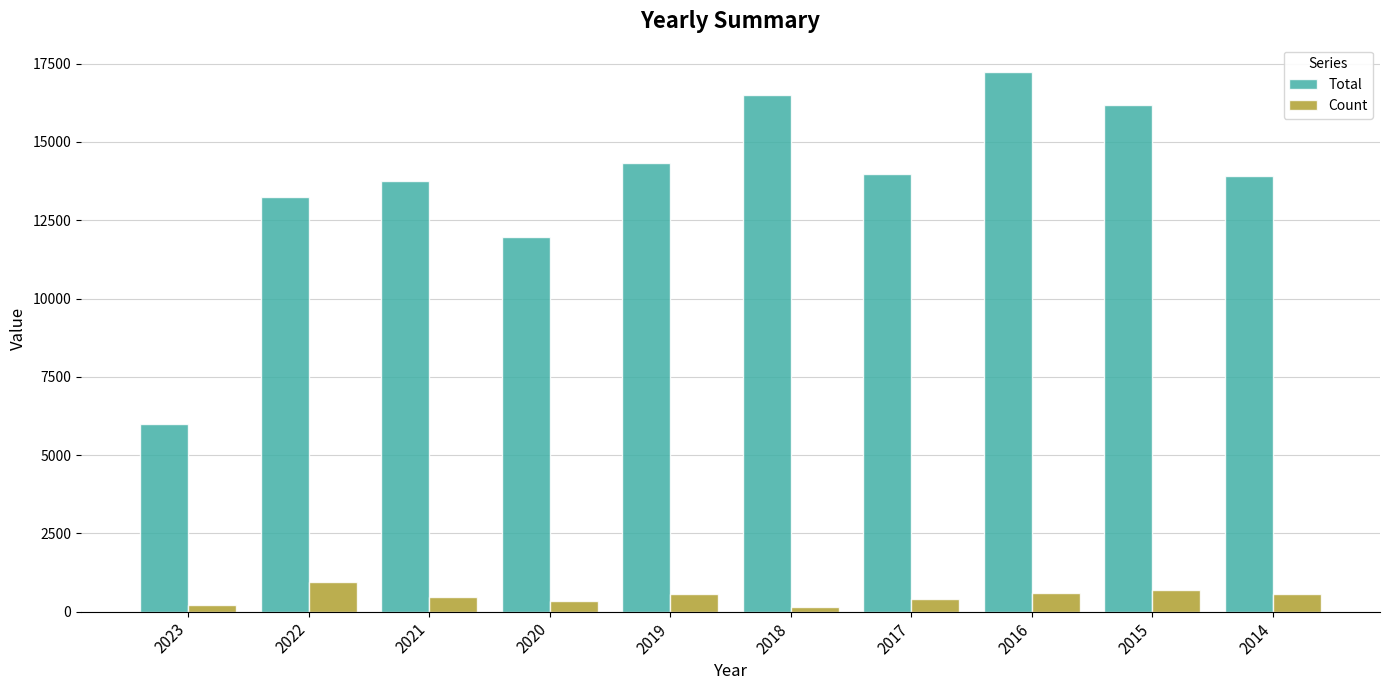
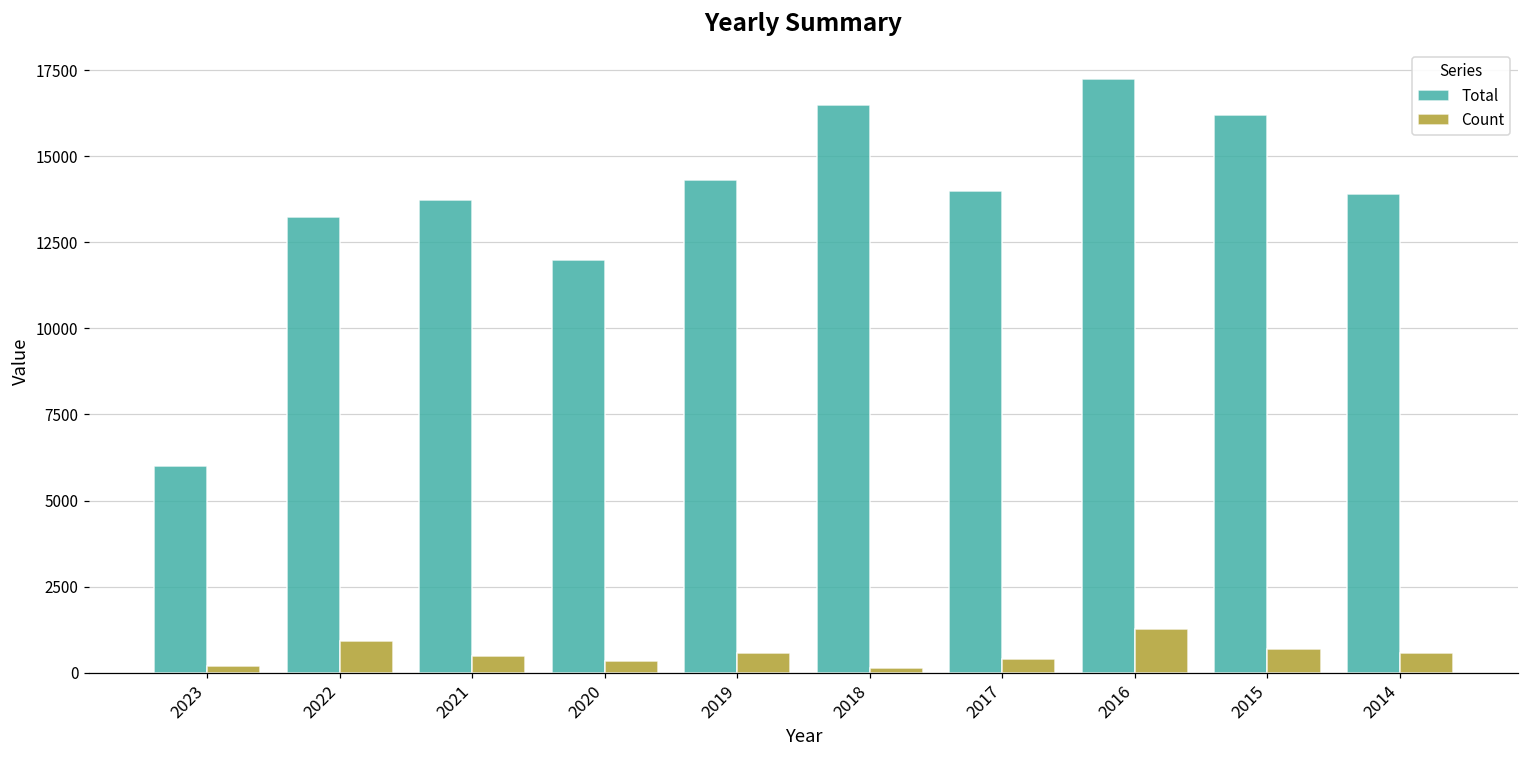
Count, 2016: 600 -> 1300
